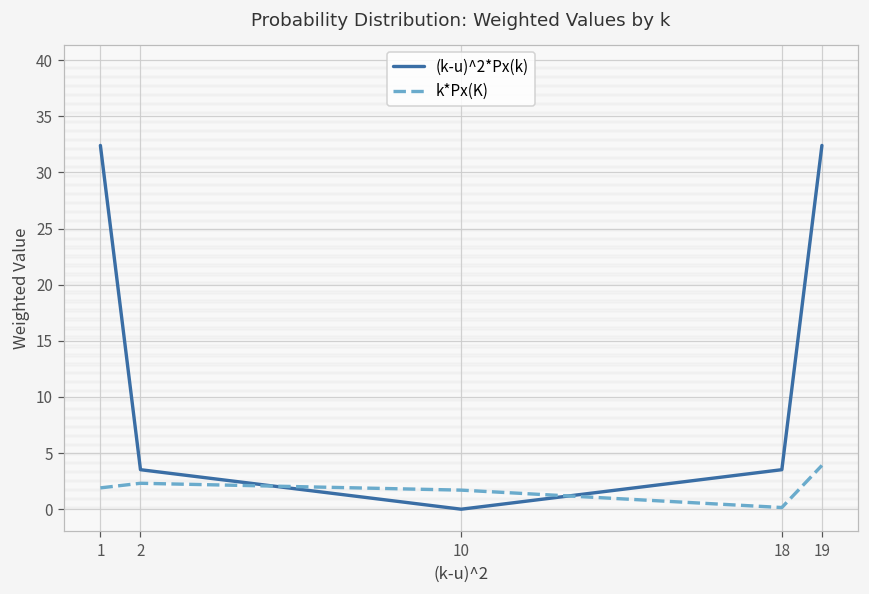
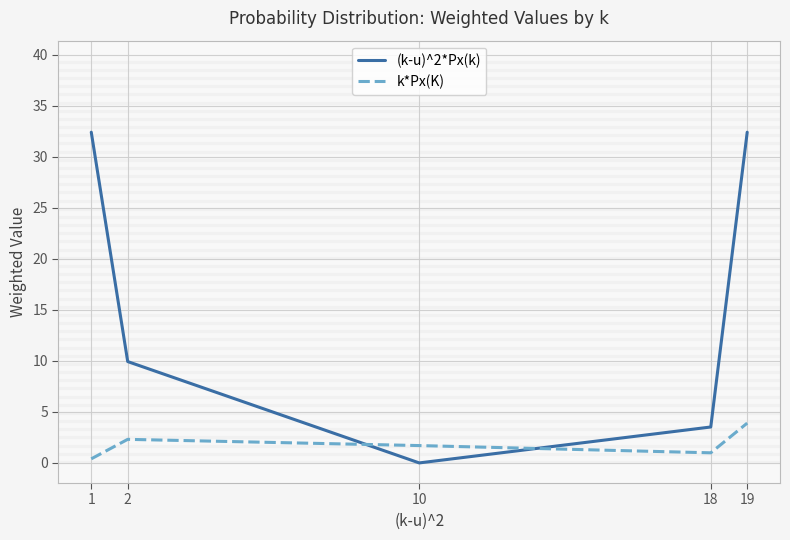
k*Px(K), 1: 1.9 -> 0.4
(k-u)^2*Px(k), 2: 3.5 -> 9.9
k*Px(K), 18: 0.2 -> 1.0
